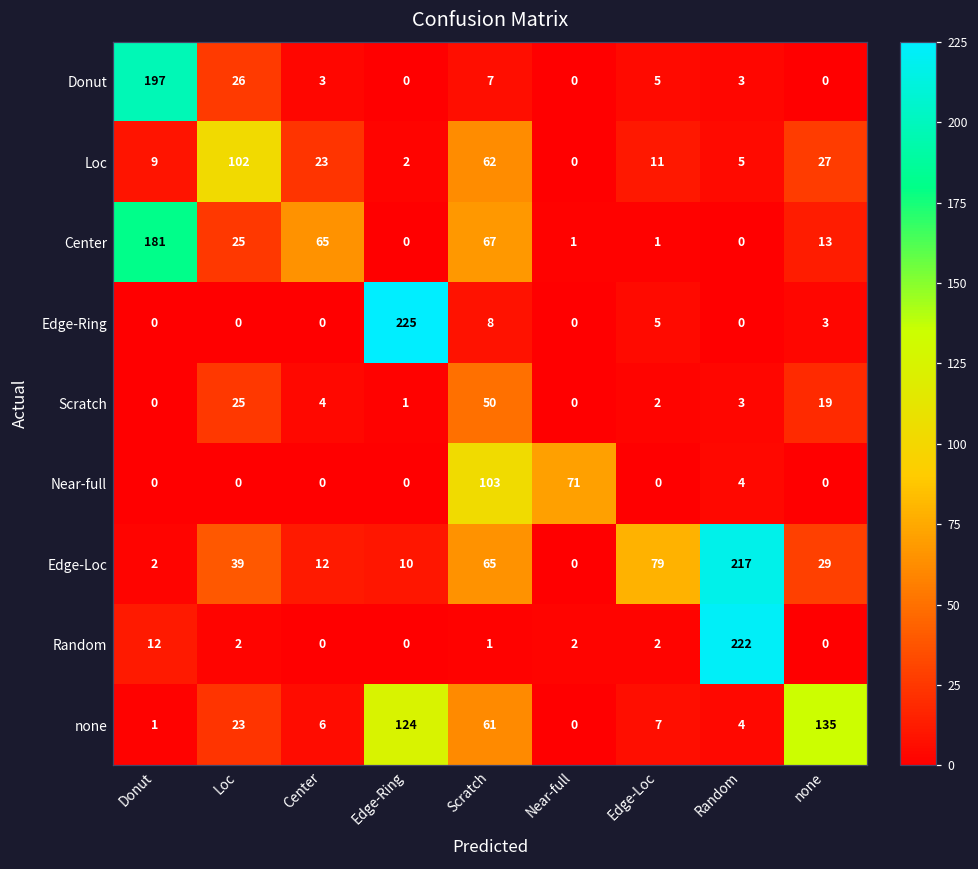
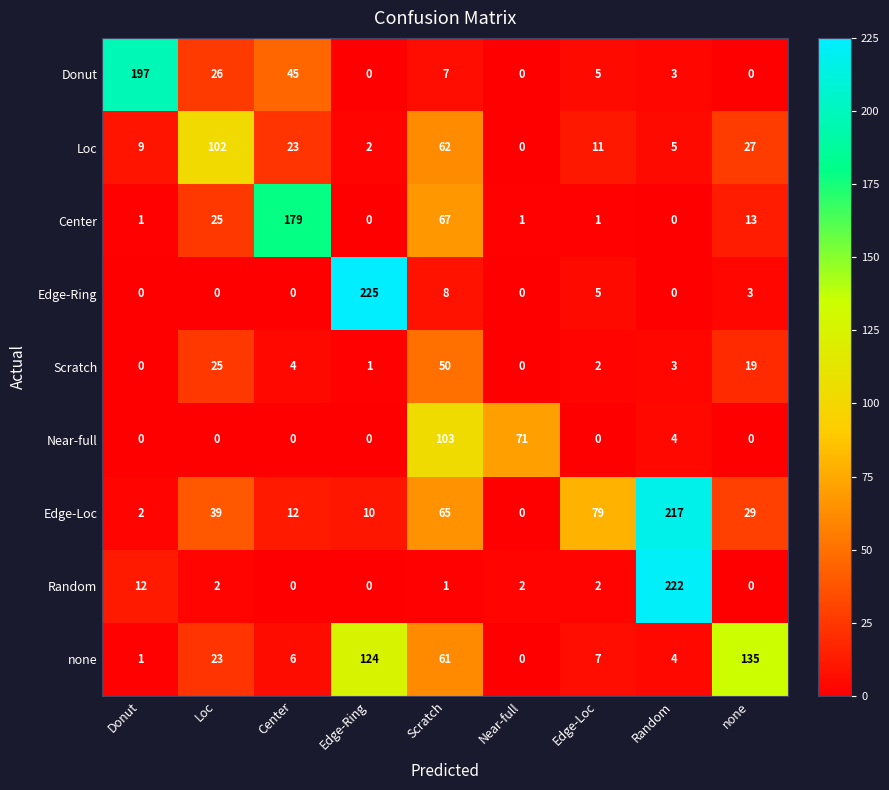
Donut, Center: 3 -> 45
Center, Donut: 181 -> 1
Center, Center: 65 -> 179
